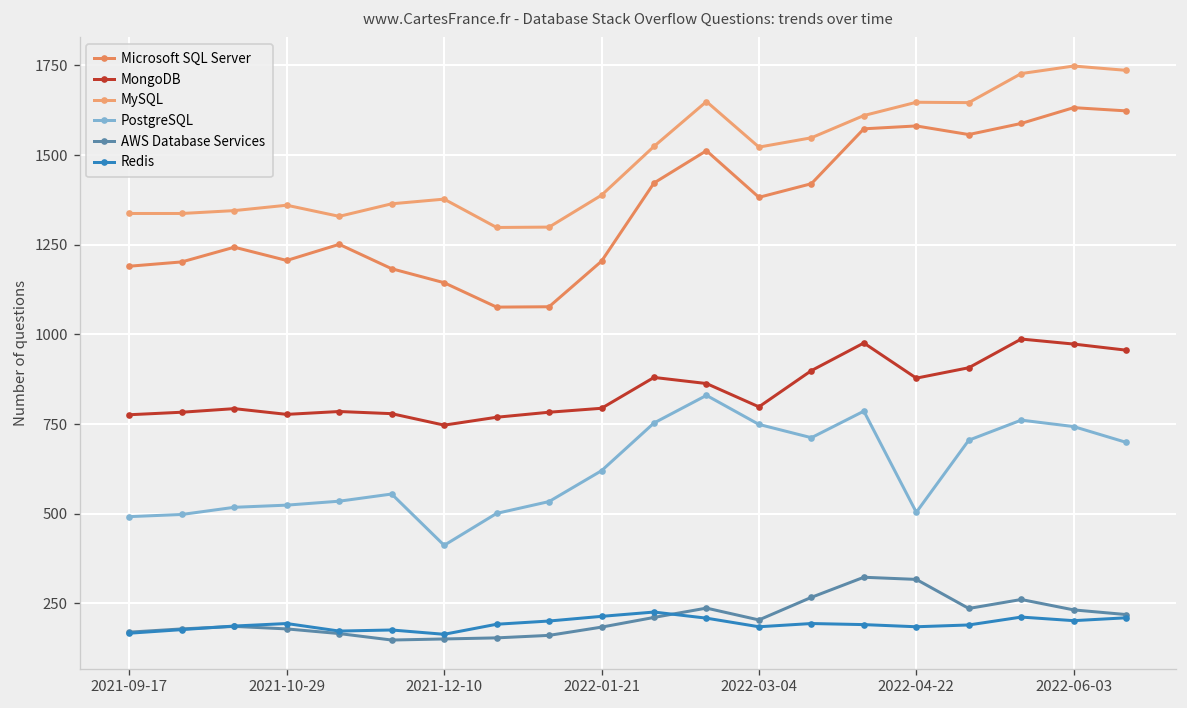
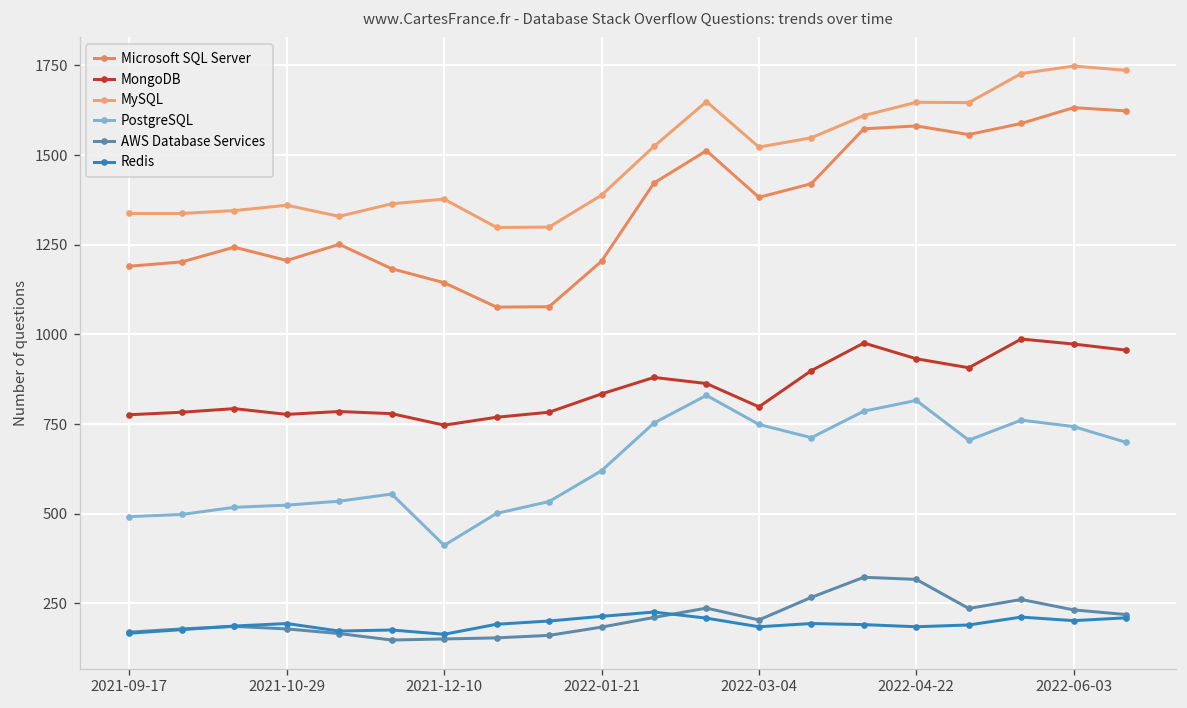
MongoDB, 2022-01-21: 790 -> 830
MongoDB, 2022-04-22: 880 -> 930
PostgreSQL, 2022-04-22: 500 -> 820
